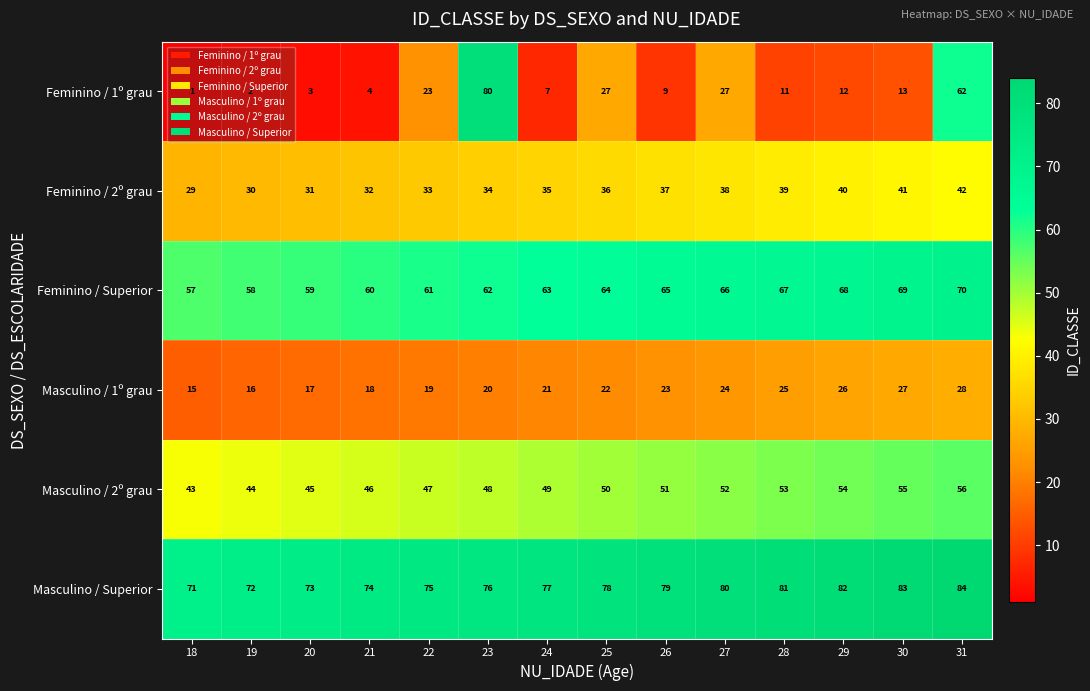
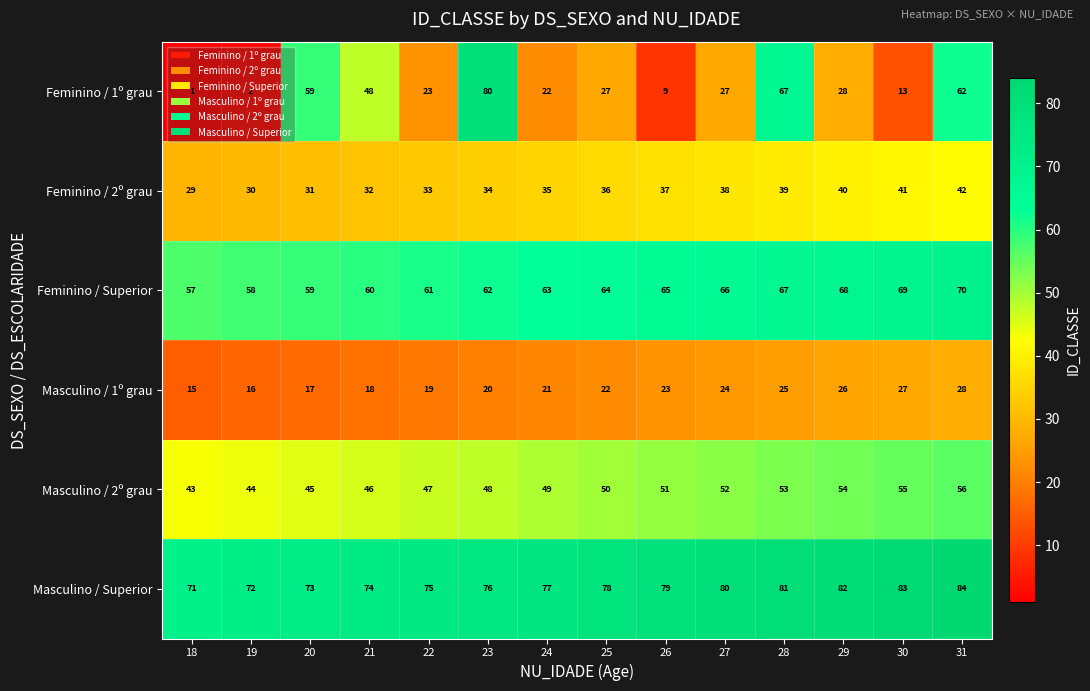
Feminino / 1º grau, 20: 3 -> 59
Feminino / 1º grau, 21: 4 -> 48
Feminino / 1º grau, 24: 7 -> 22
Feminino / 1º grau, 28: 11 -> 67
Feminino / 1º grau, 29: 12 -> 28
